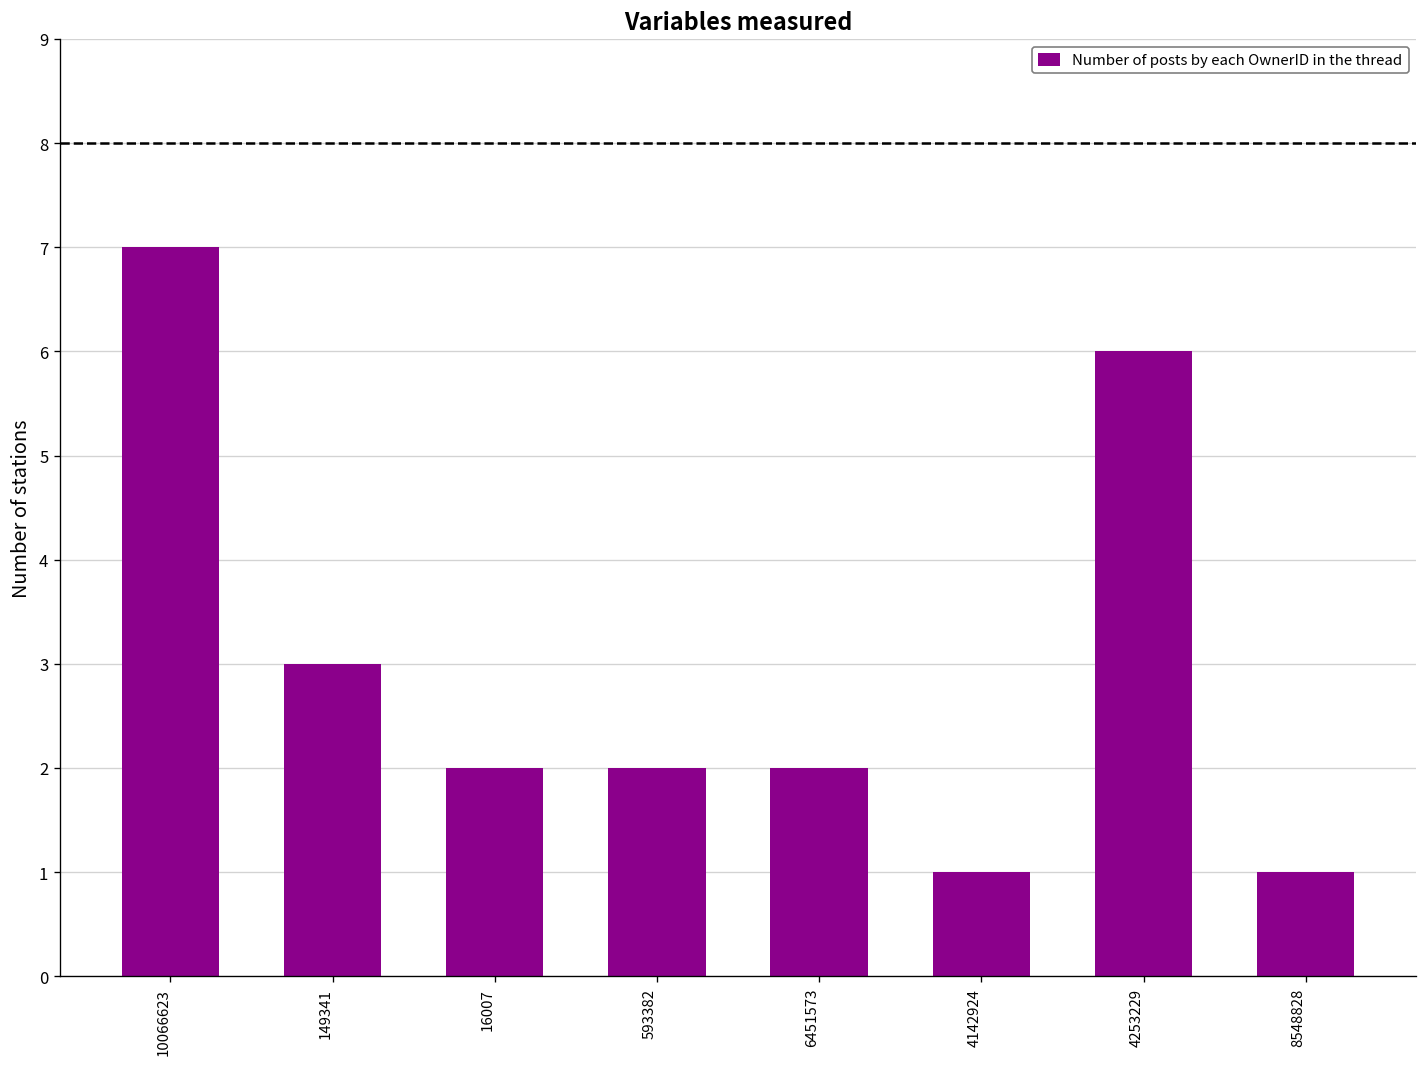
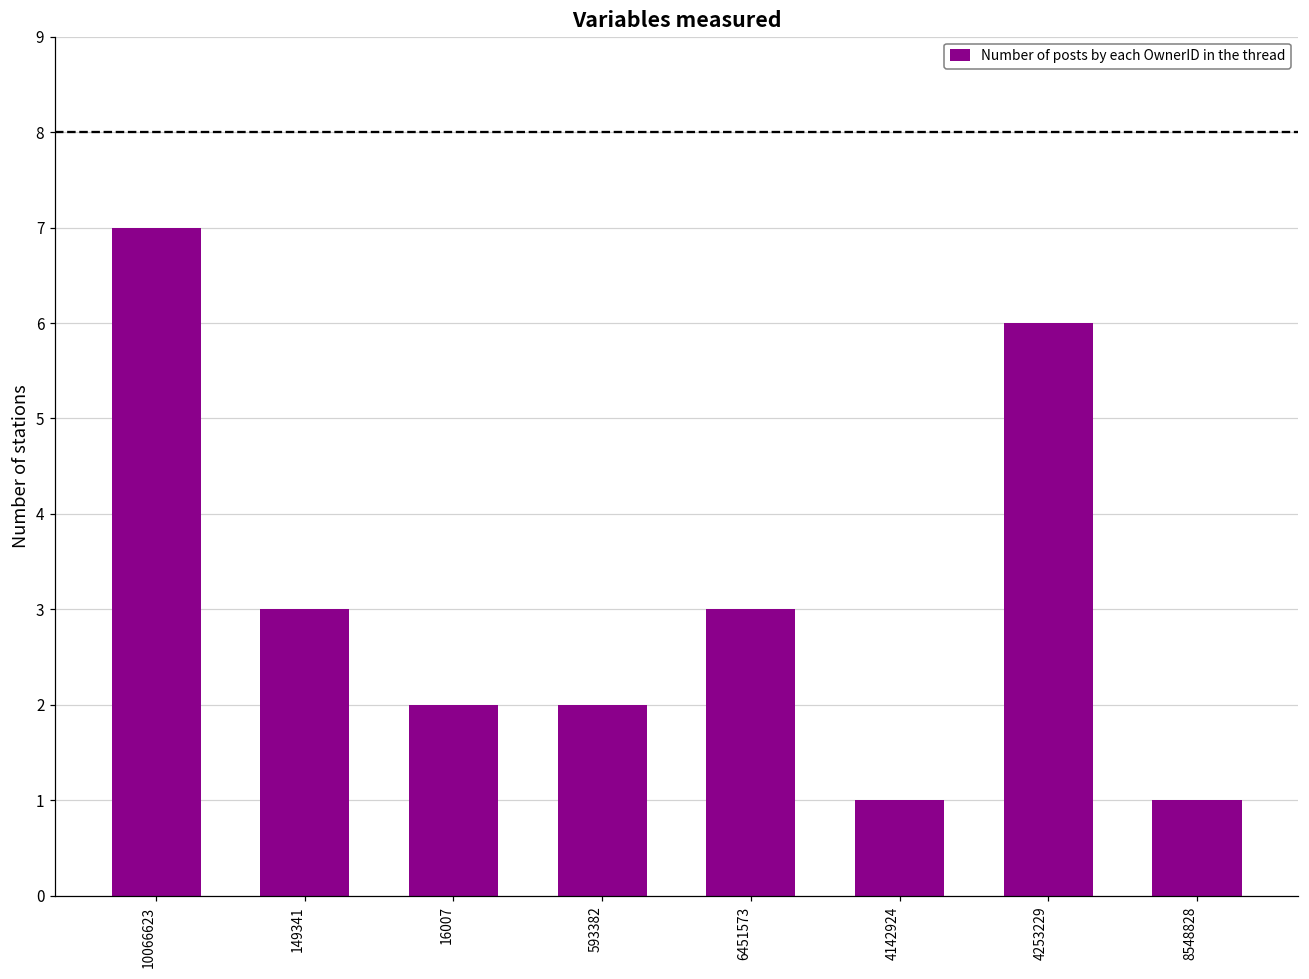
6451573: 2 -> 3
